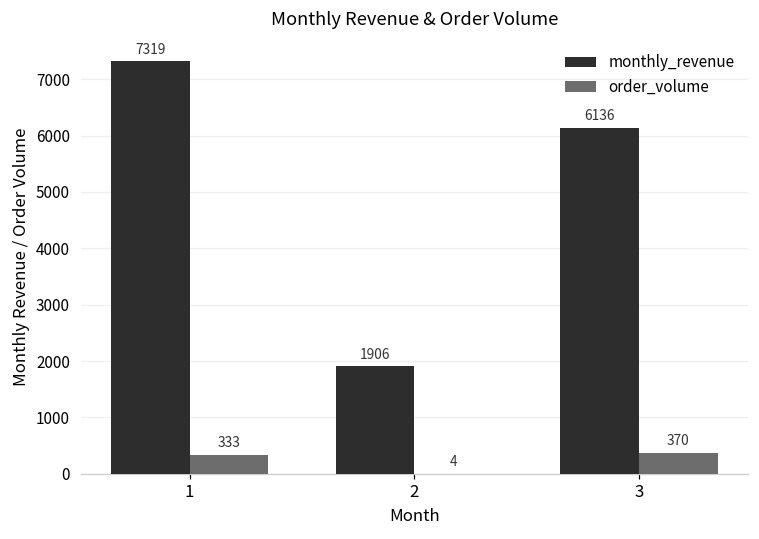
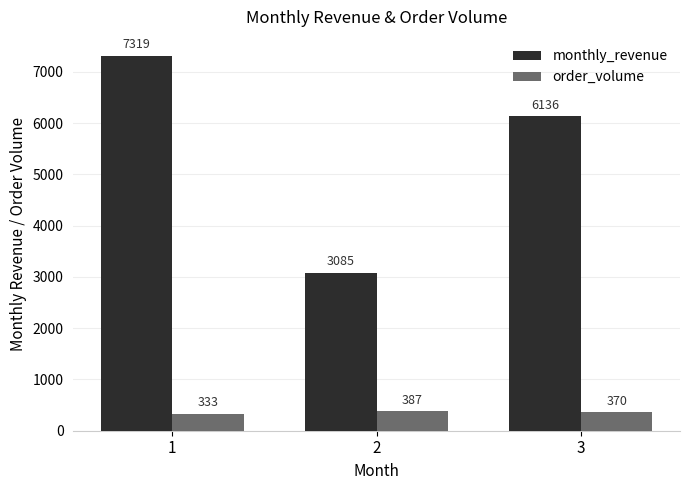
monthly_revenue, 2: 1906 -> 3085
order_volume, 2: 4 -> 387
